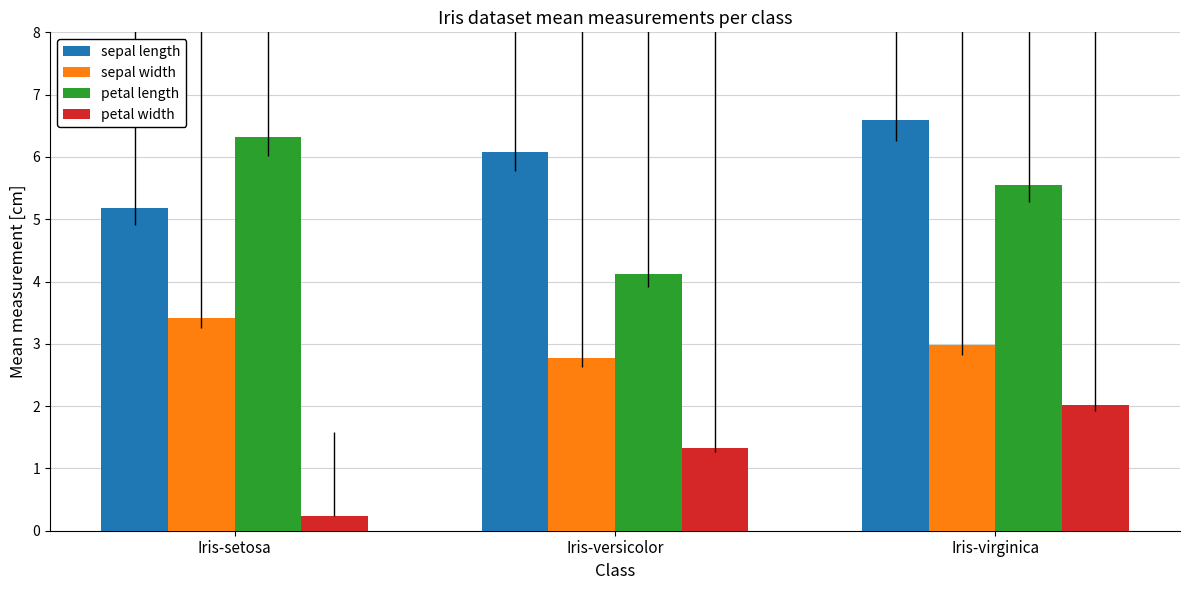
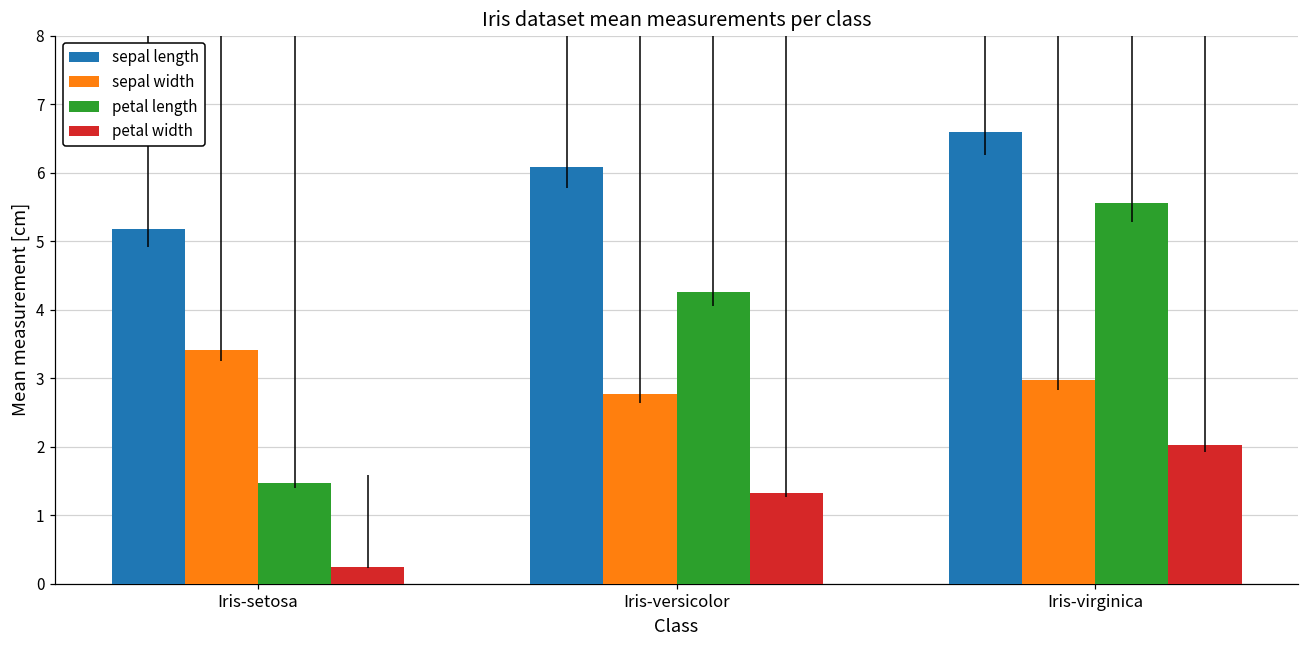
petal length, Iris-setosa: 6.3 -> 1.5
petal length, Iris-versicolor: 4.1 -> 4.3
